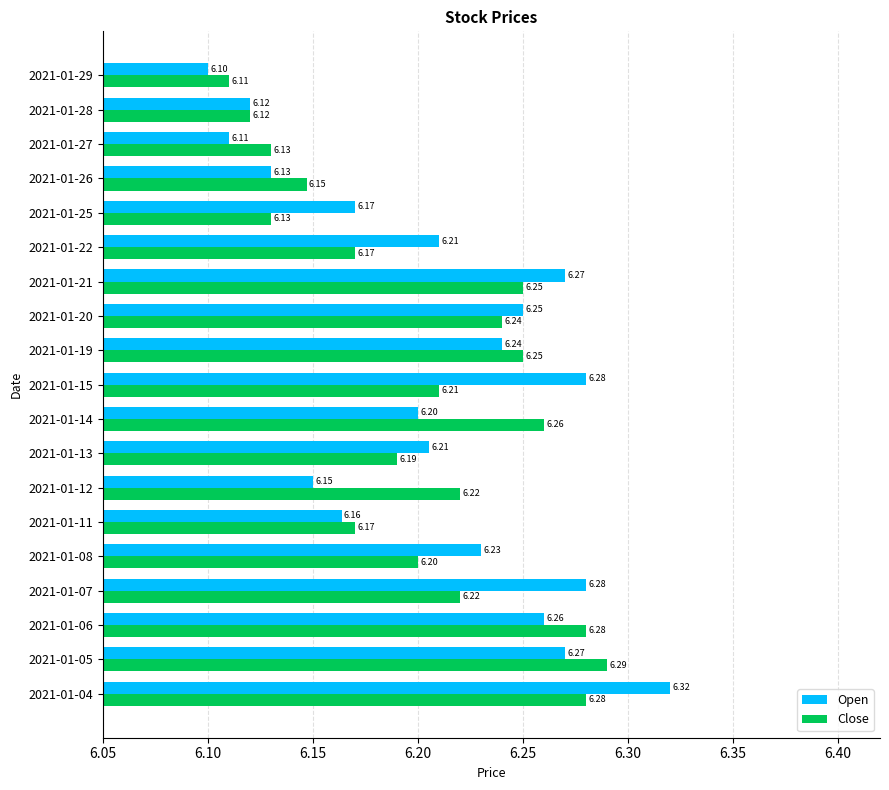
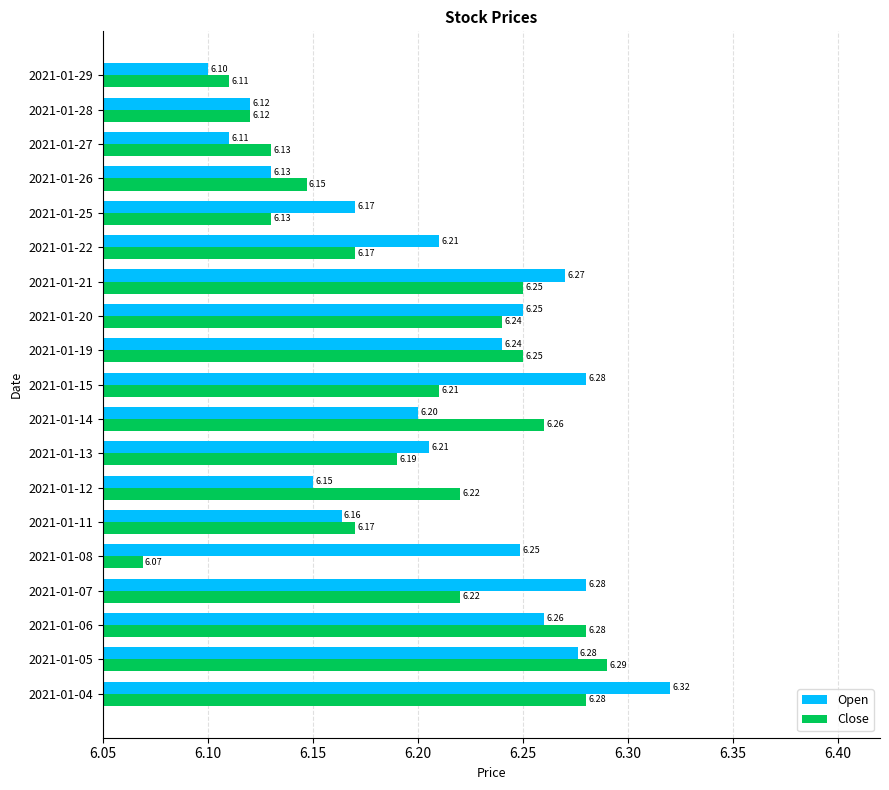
Open, 2021-01-08: 6.23 -> 6.25
Close, 2021-01-08: 6.20 -> 6.07
Open, 2021-01-05: 6.27 -> 6.28
